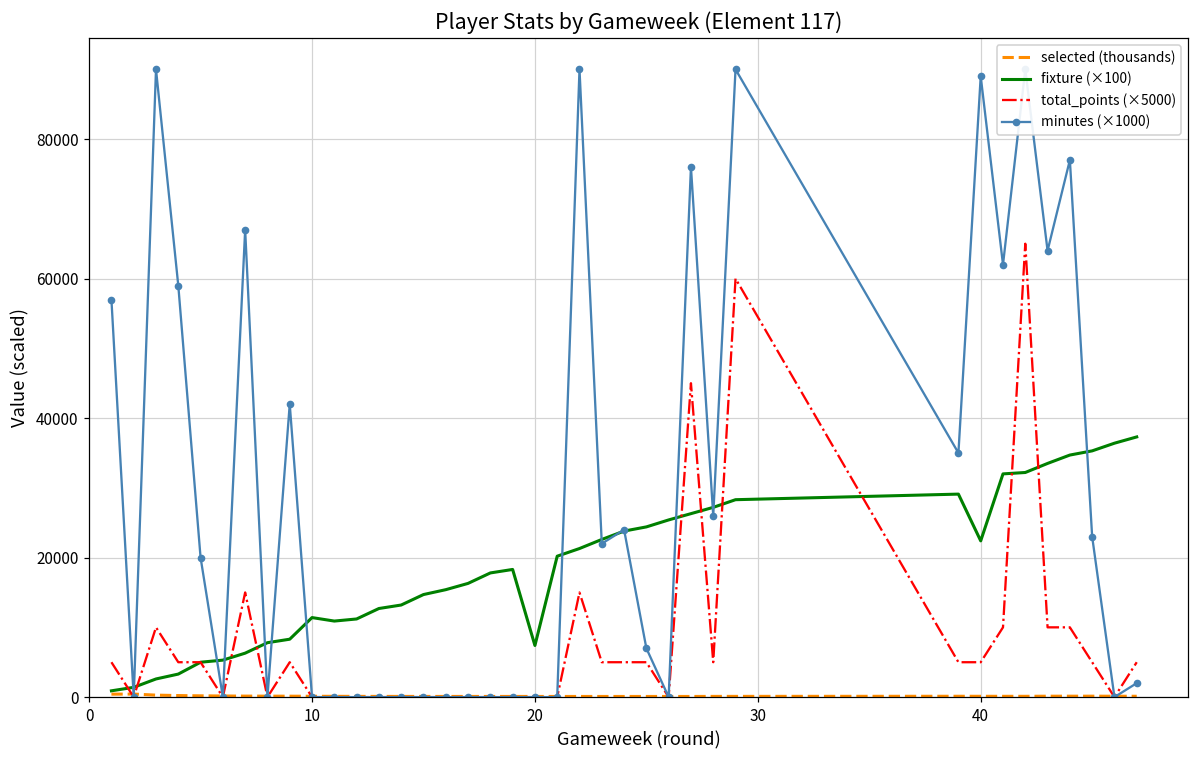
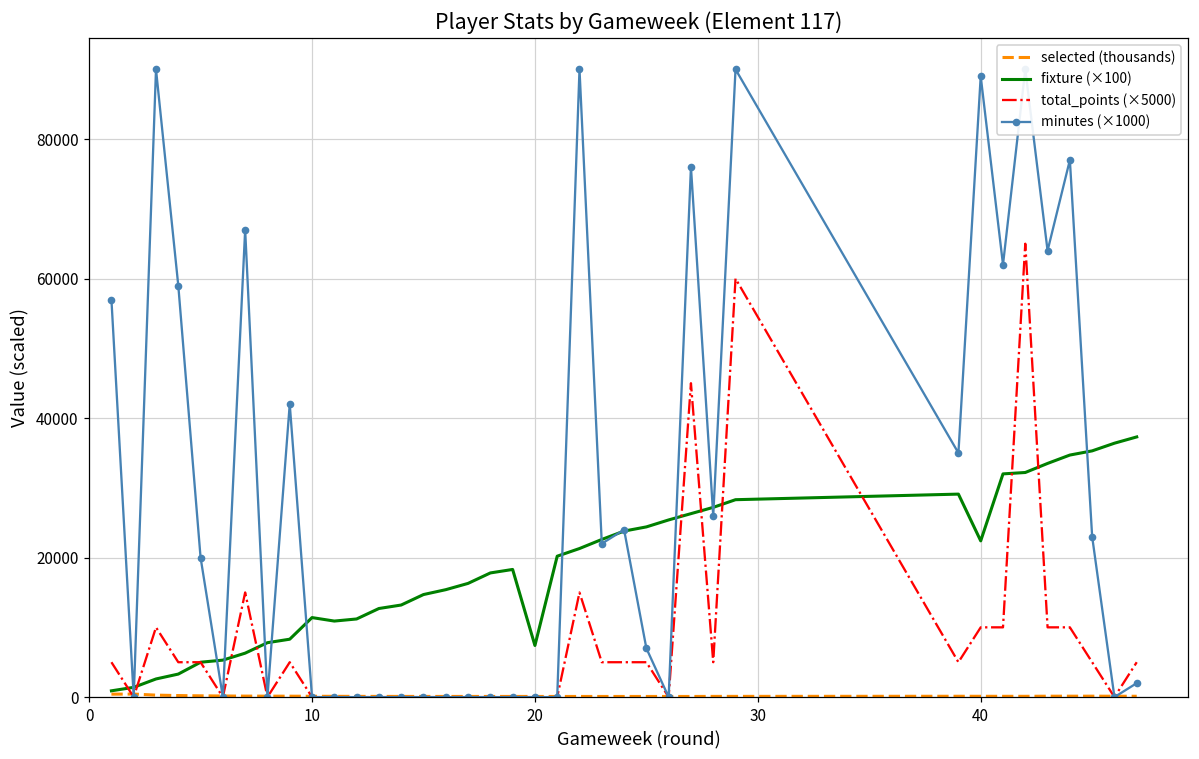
total_points (×5000), 40: 5000 -> 10000
